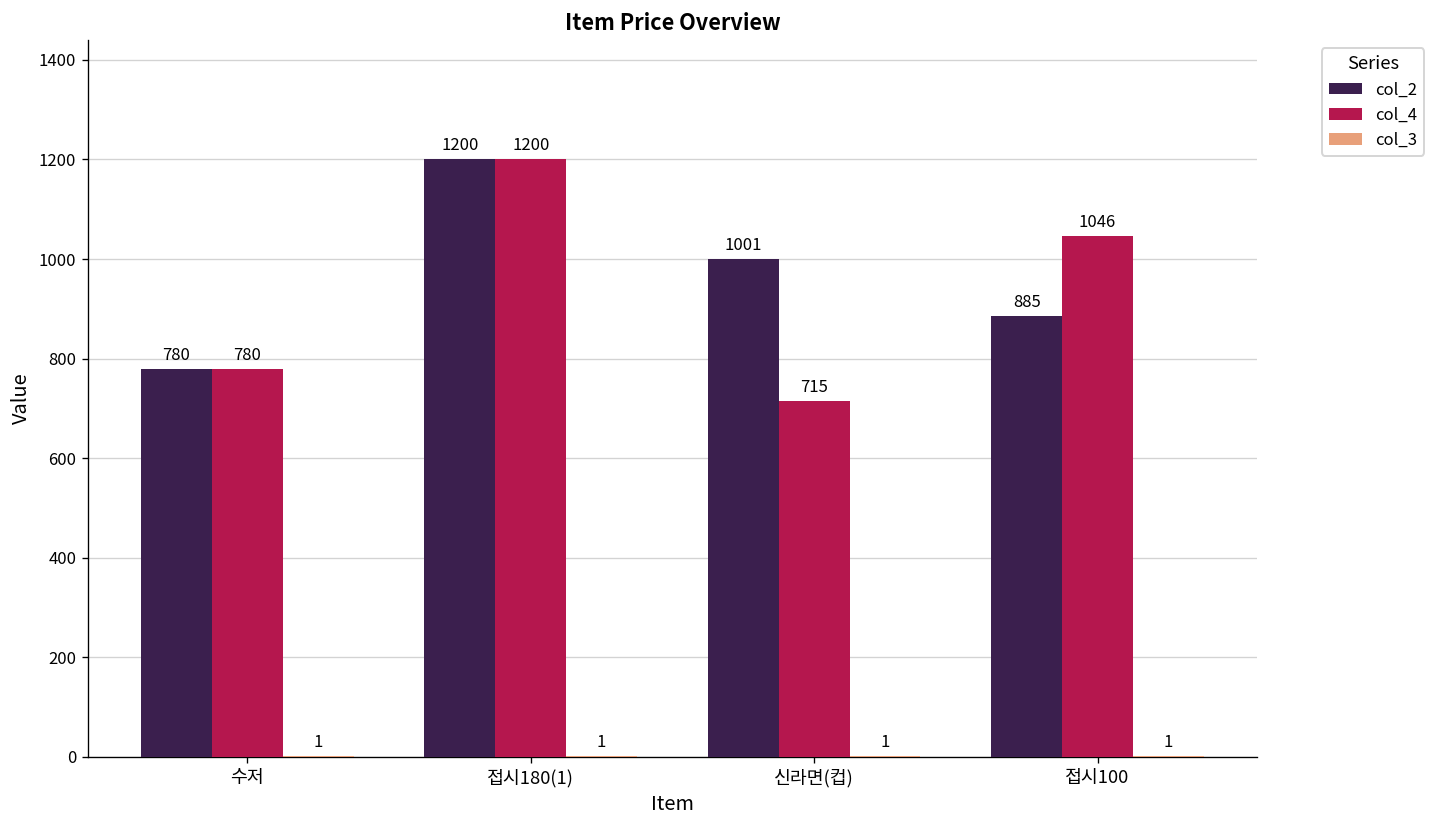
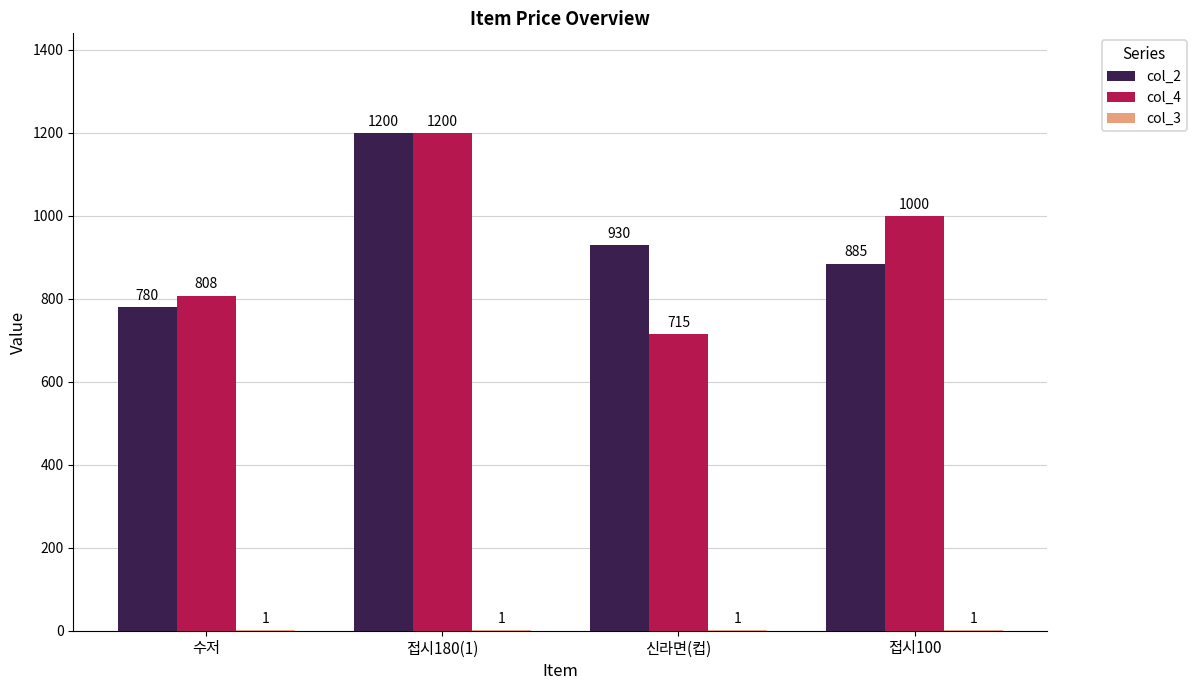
col_4, 수저: 780 -> 808
col_2, 신라면(컵): 1001 -> 930
col_4, 접시100: 1046 -> 1000
